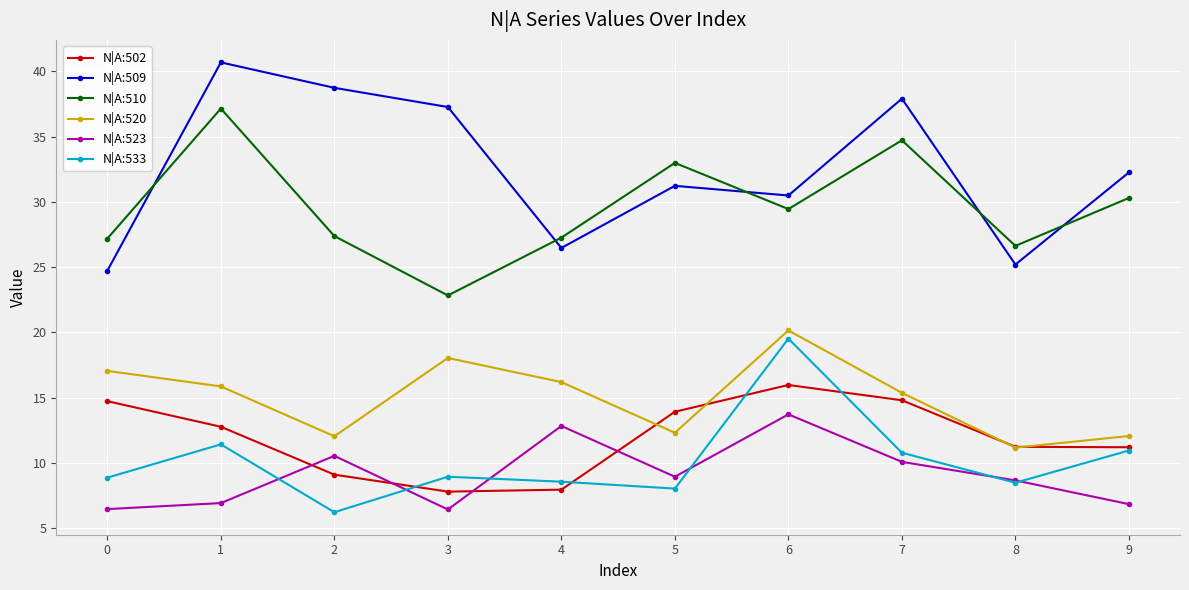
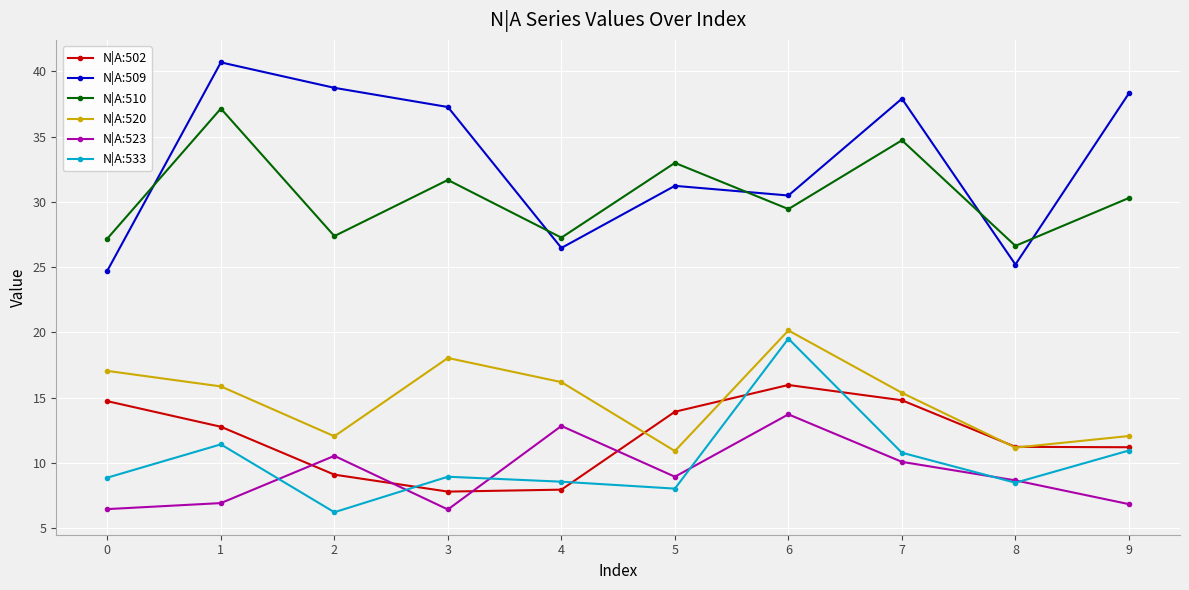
N|A:510, 3: 22.8 -> 31.7
N|A:520, 5: 12.3 -> 10.9
N|A:509, 9: 32.3 -> 38.3
